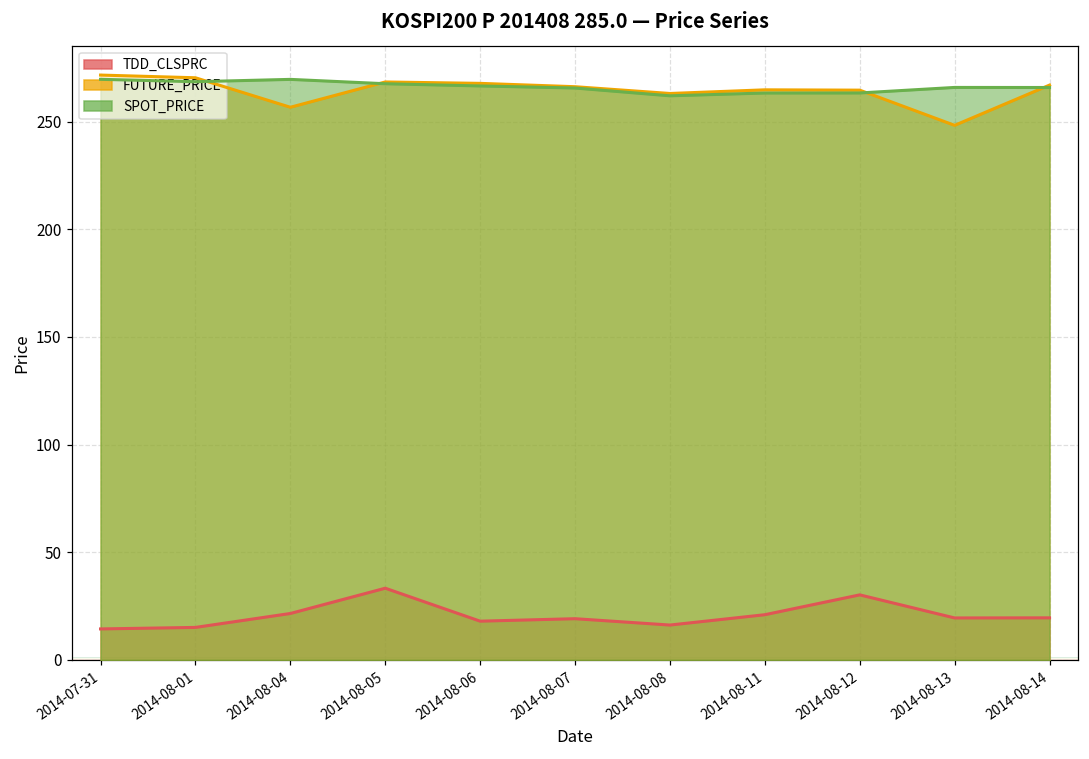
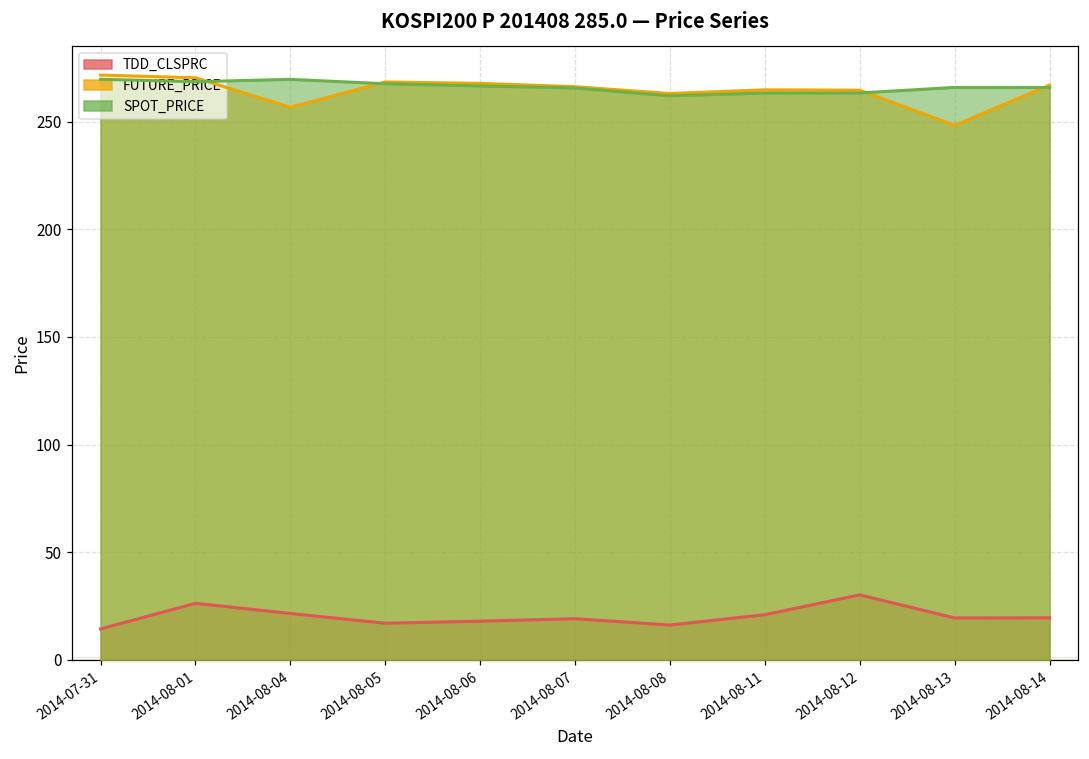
TDD_CLSPRC, 2014-08-01: 15 -> 26
TDD_CLSPRC, 2014-08-05: 33 -> 17
